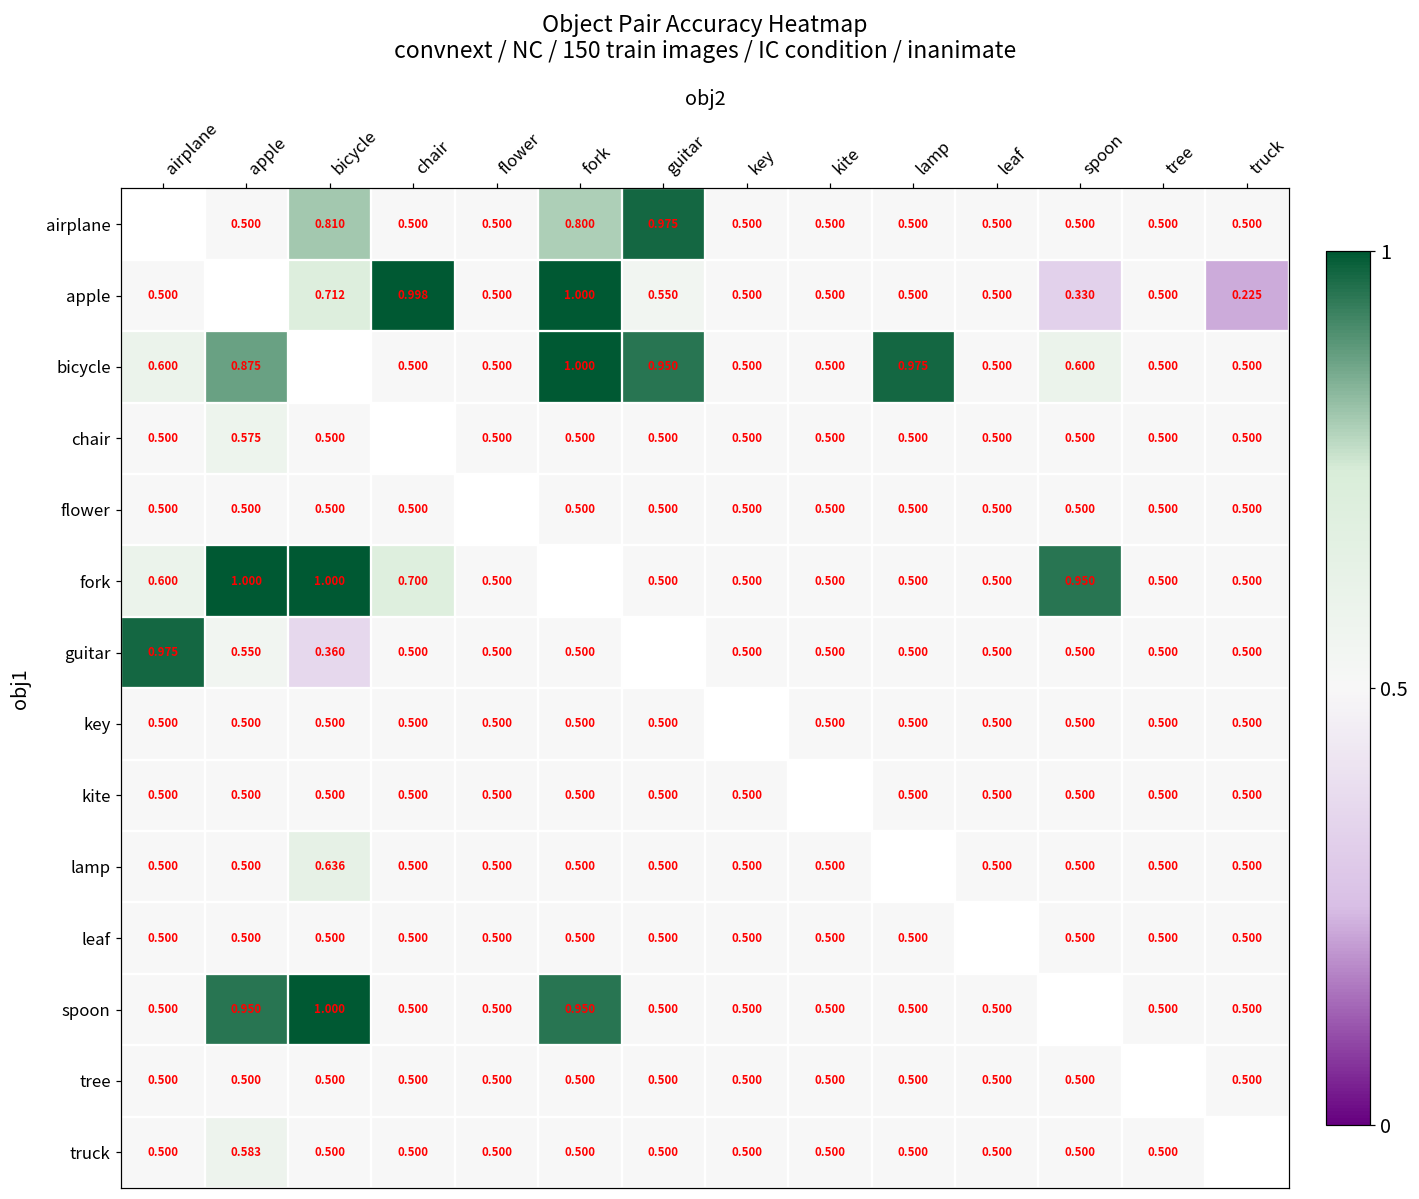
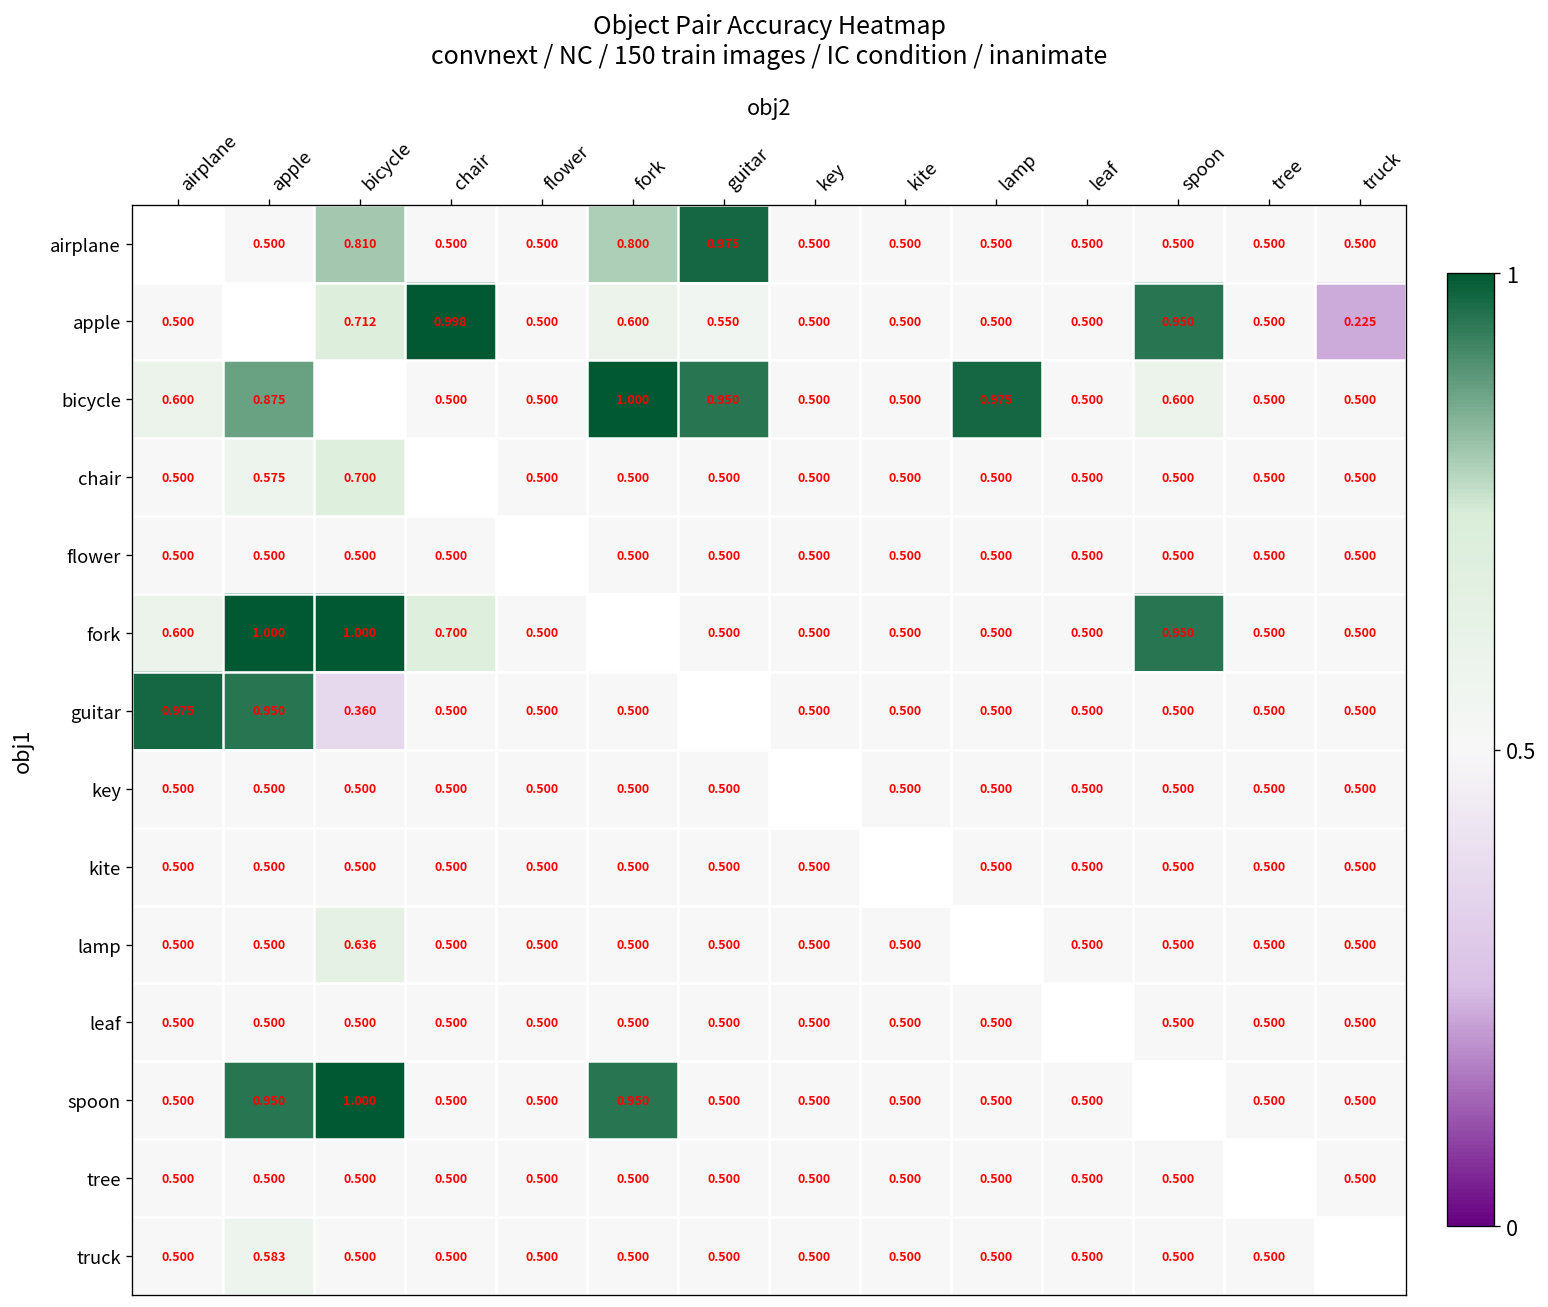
apple, fork: 1.000 -> 0.600
apple, spoon: 0.330 -> 0.950
chair, bicycle: 0.500 -> 0.700
guitar, apple: 0.550 -> 0.950
